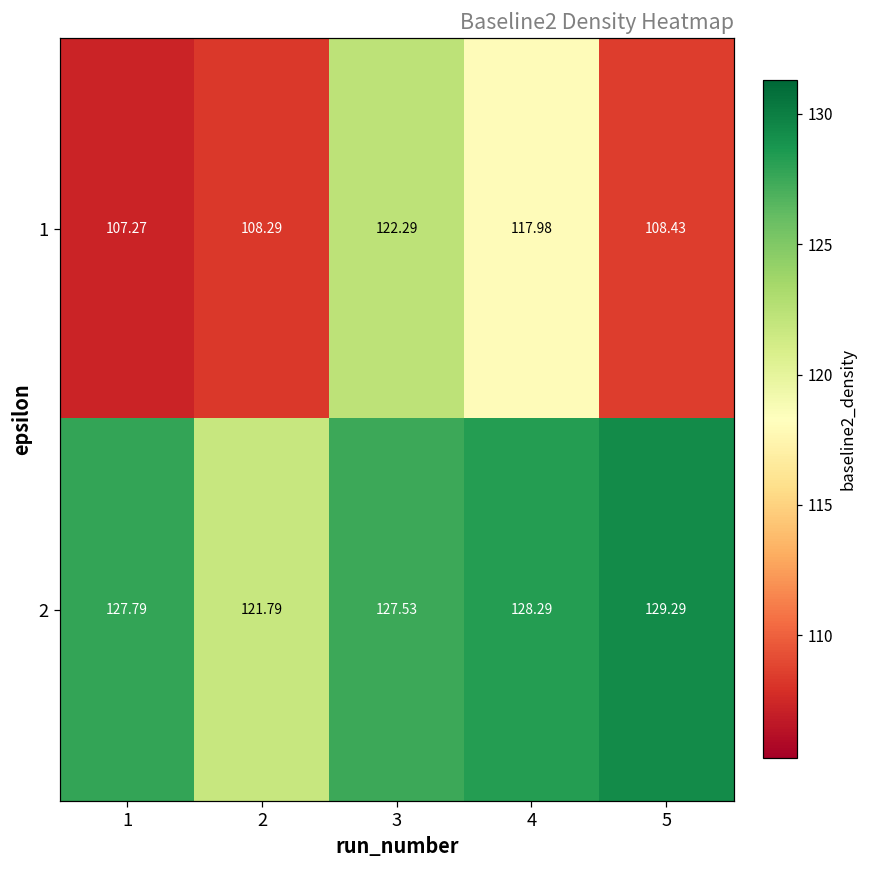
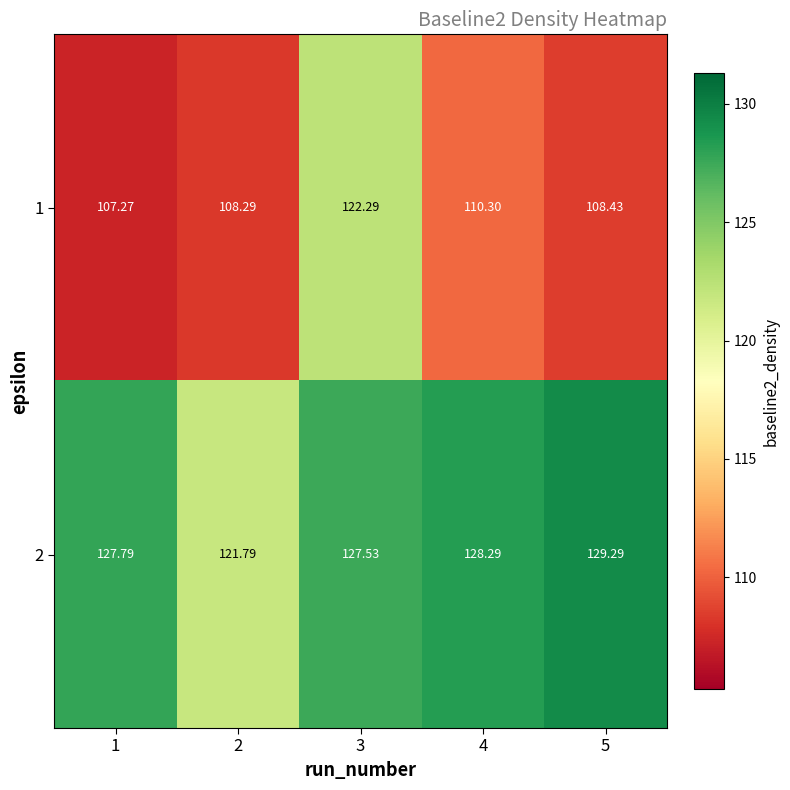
1, 4: 117.98 -> 110.30
